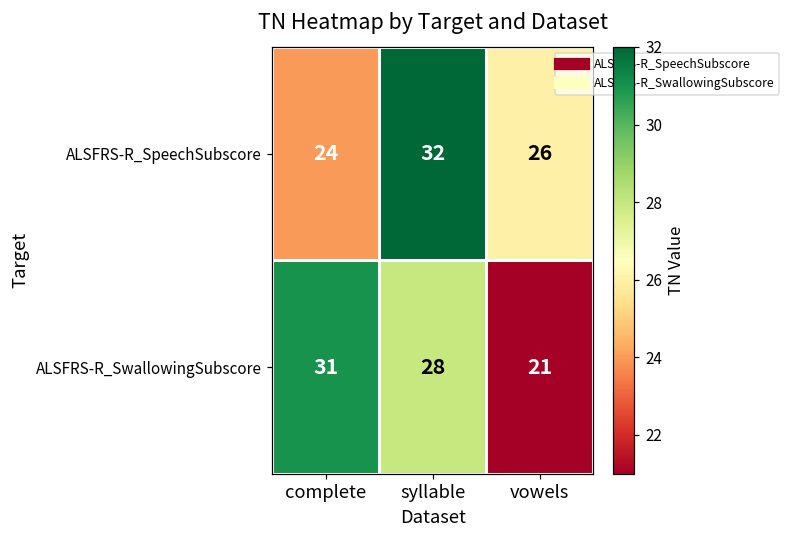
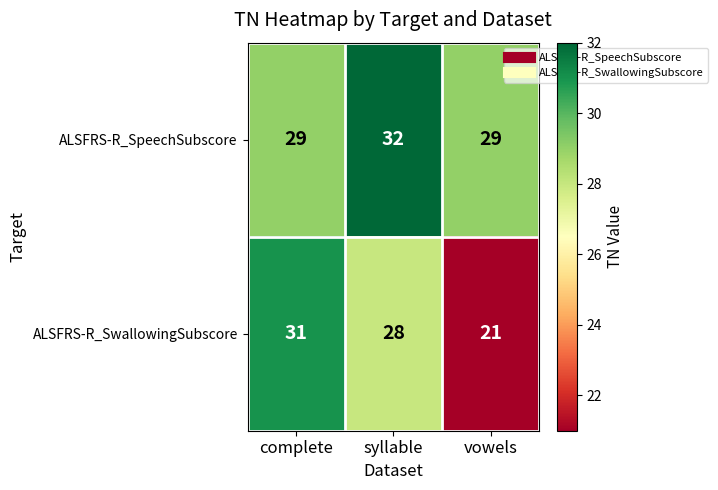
ALSFRS-R_SpeechSubscore, complete: 24 -> 29
ALSFRS-R_SpeechSubscore, vowels: 26 -> 29
